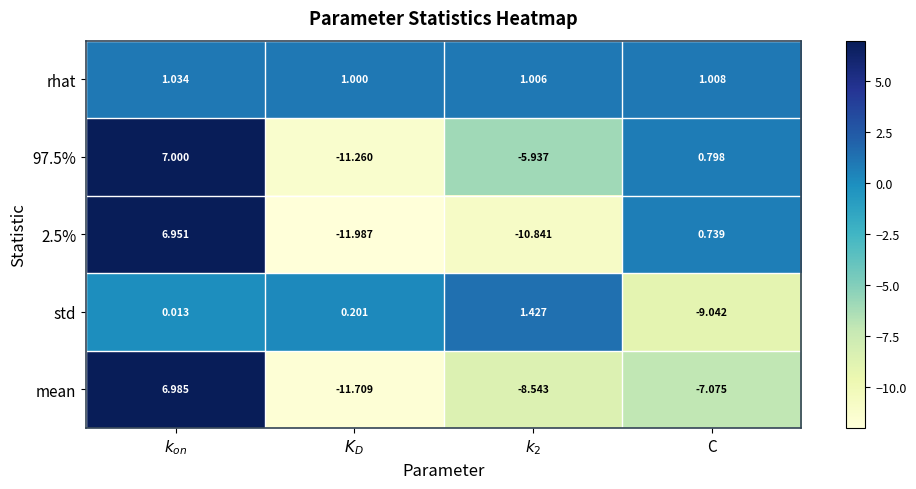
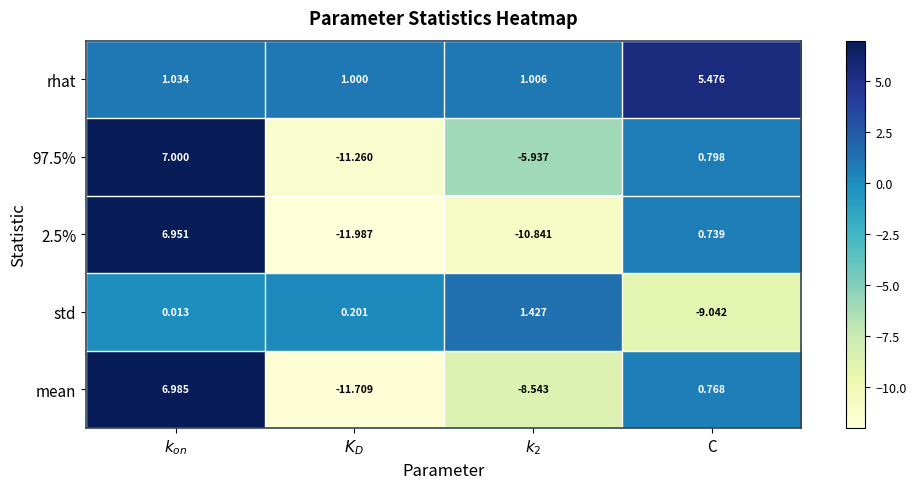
rhat, C: 1.008 -> 5.476
mean, C: -7.075 -> 0.768
